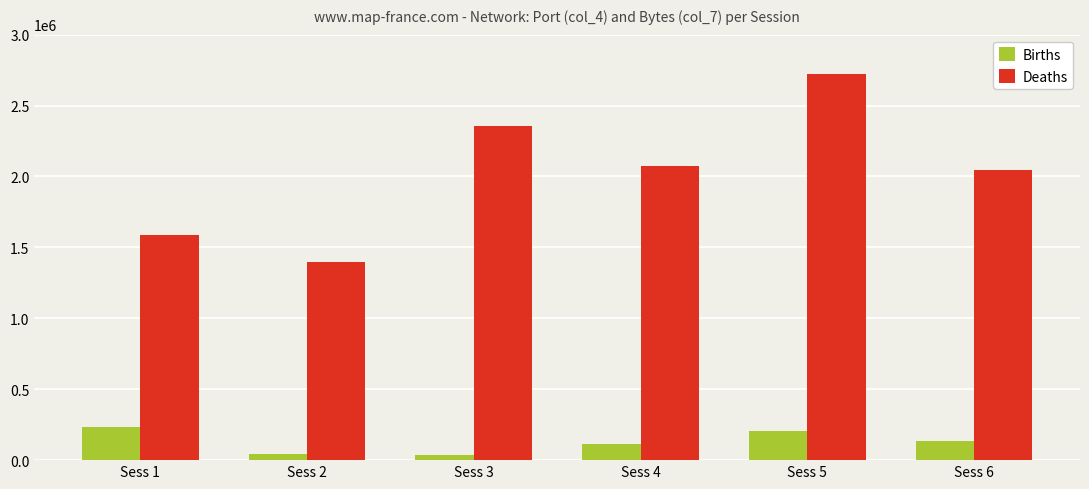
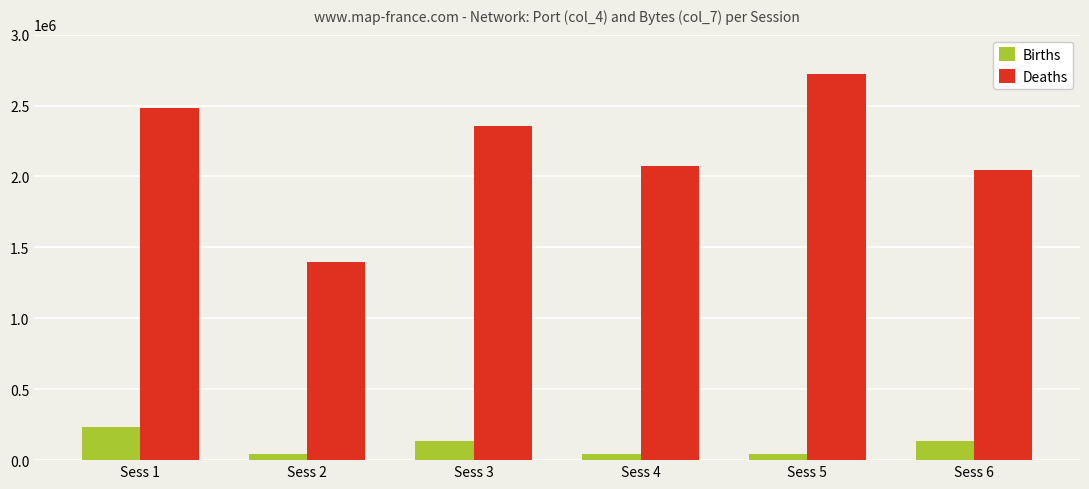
Deaths, Sess 1: 1580000 -> 2490000
Births, Sess 3: 30000 -> 140000
Births, Sess 4: 120000 -> 50000
Births, Sess 5: 200000 -> 40000
